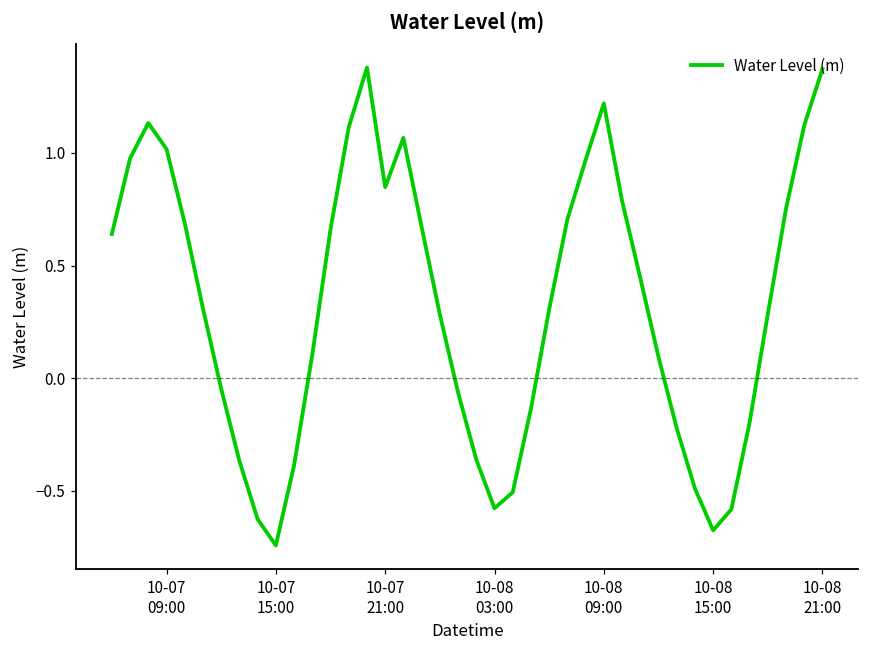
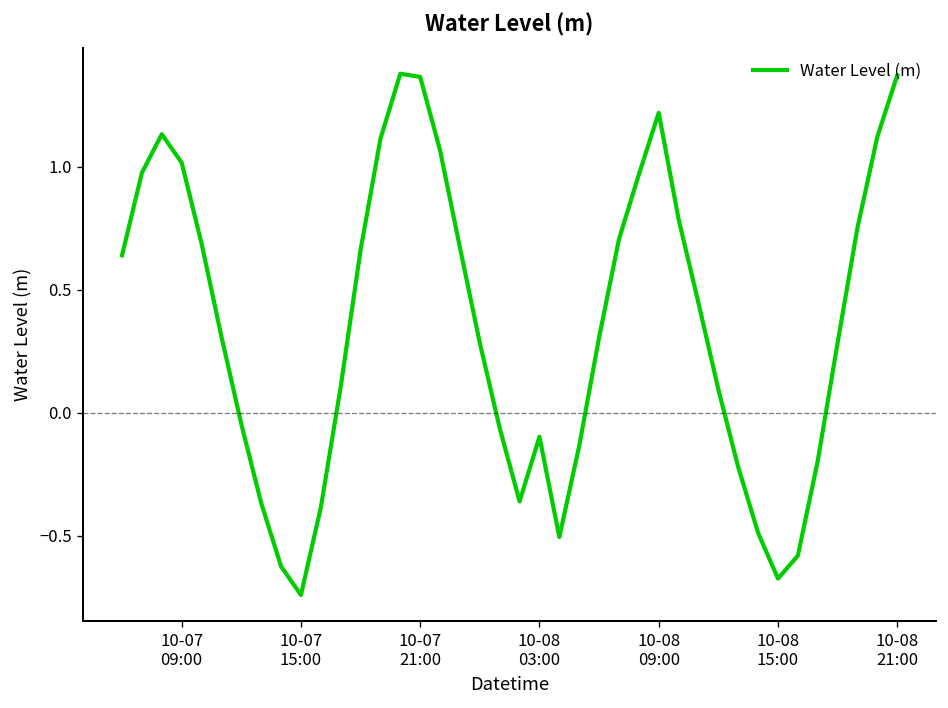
10-07 21:00: 0.85 -> 1.37
10-08 03:00: -0.58 -> -0.10
